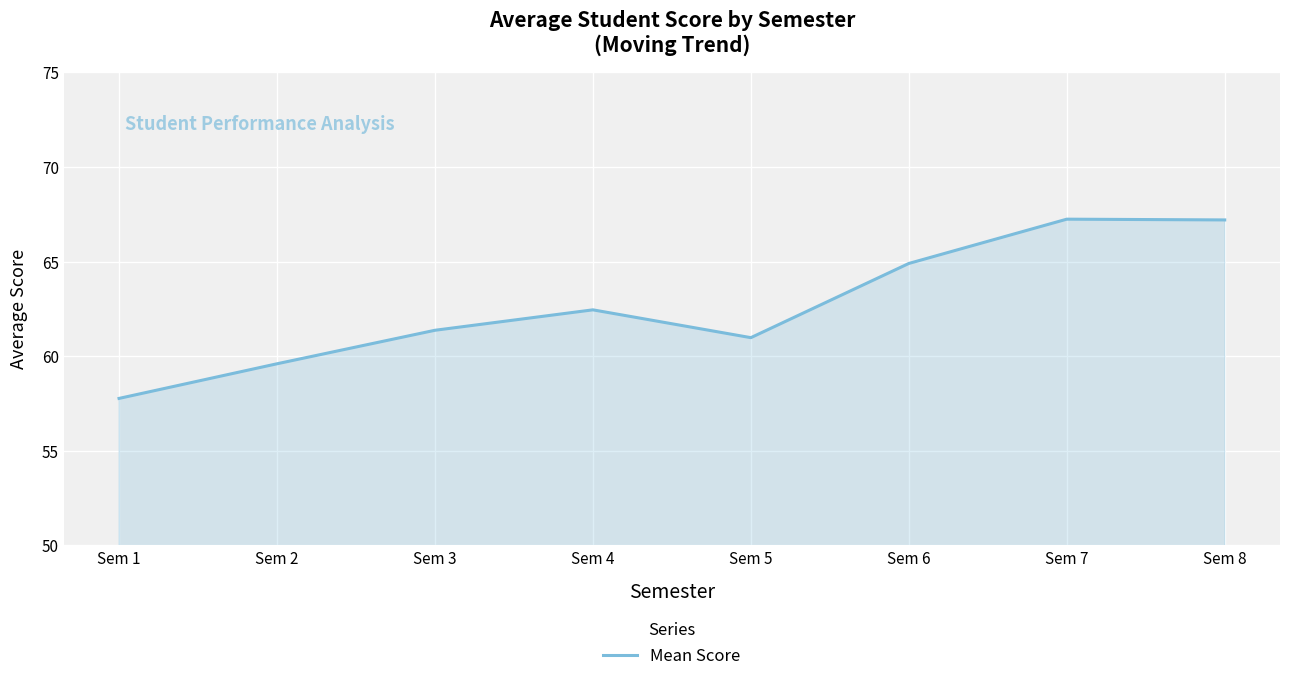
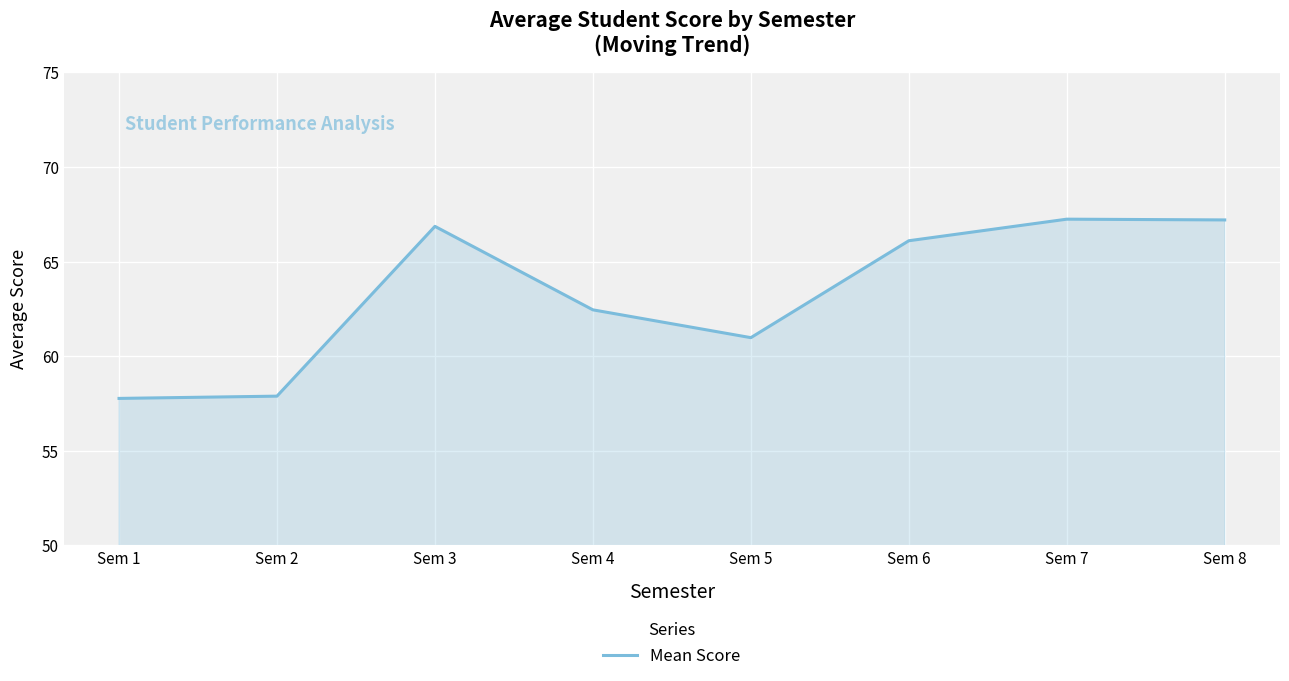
Sem 2: 59.6 -> 57.9
Sem 3: 61.4 -> 66.9
Sem 6: 64.9 -> 66.1
